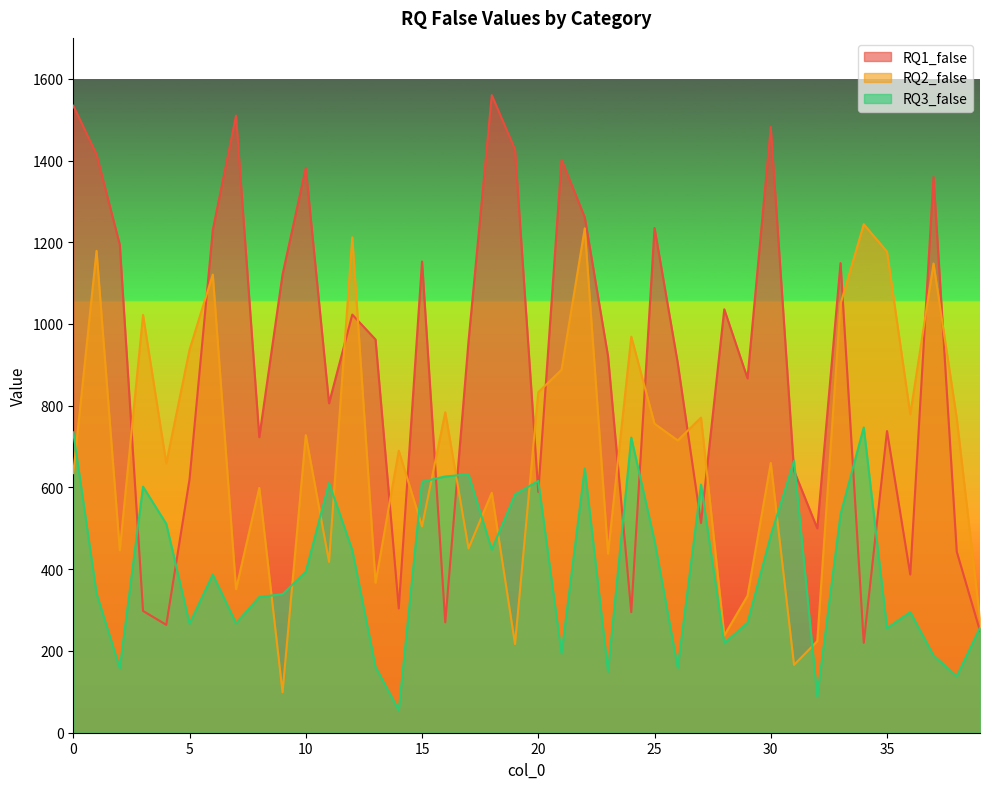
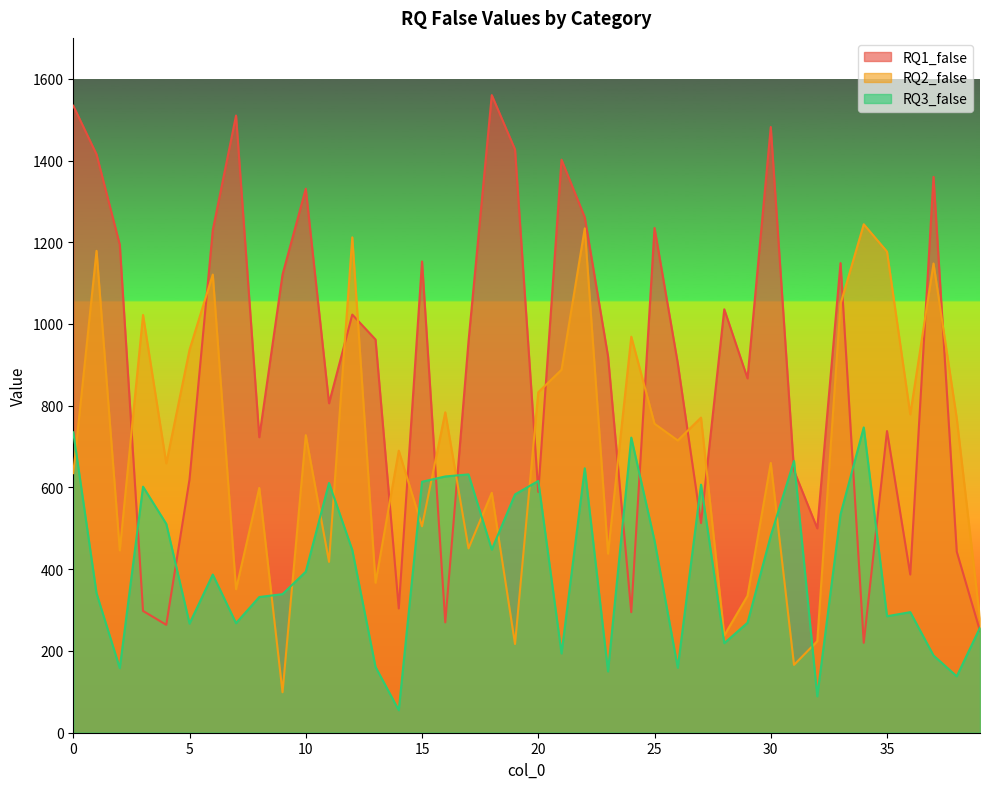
RQ1_false, 10: 1380 -> 1330
RQ3_false, 35: 260 -> 290
